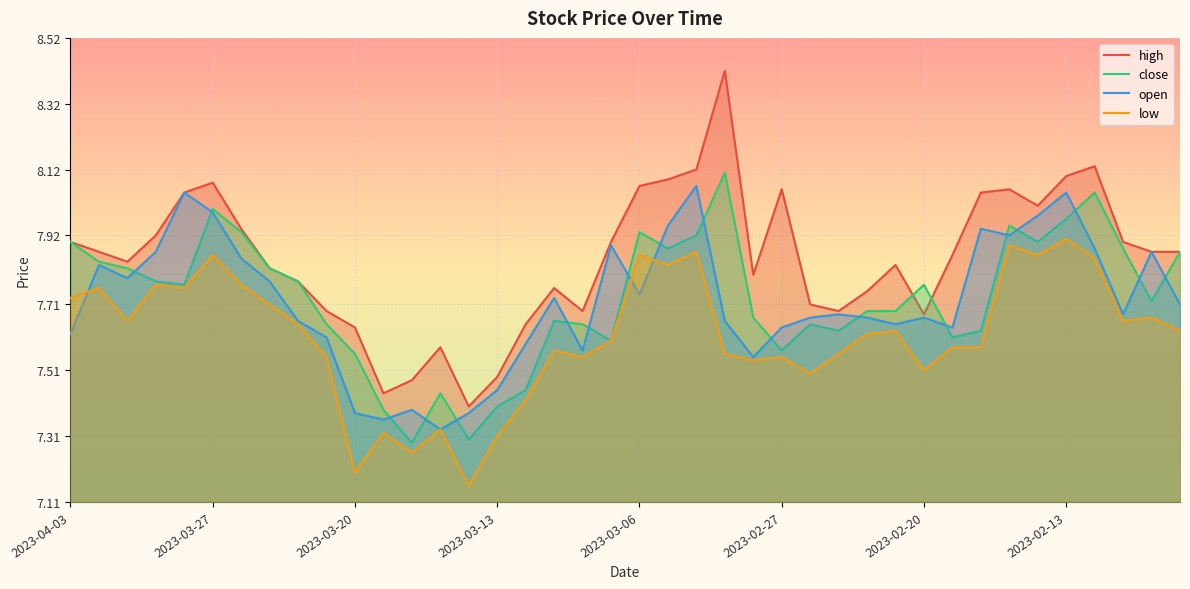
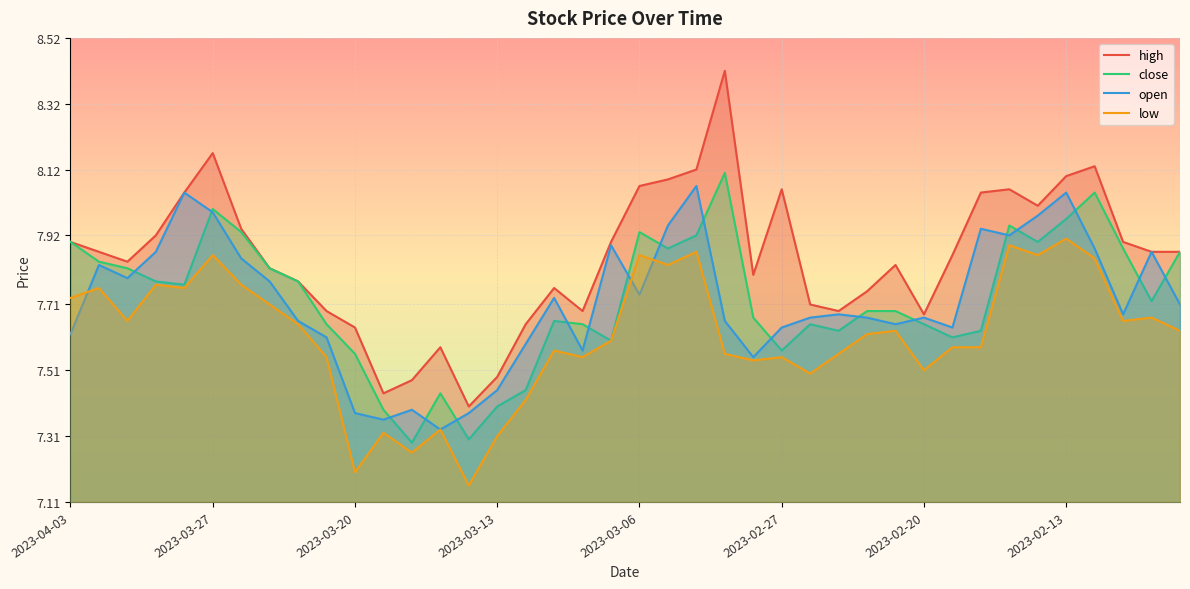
high, 2023-03-27: 8.08 -> 8.17
close, 2023-02-20: 7.77 -> 7.65
